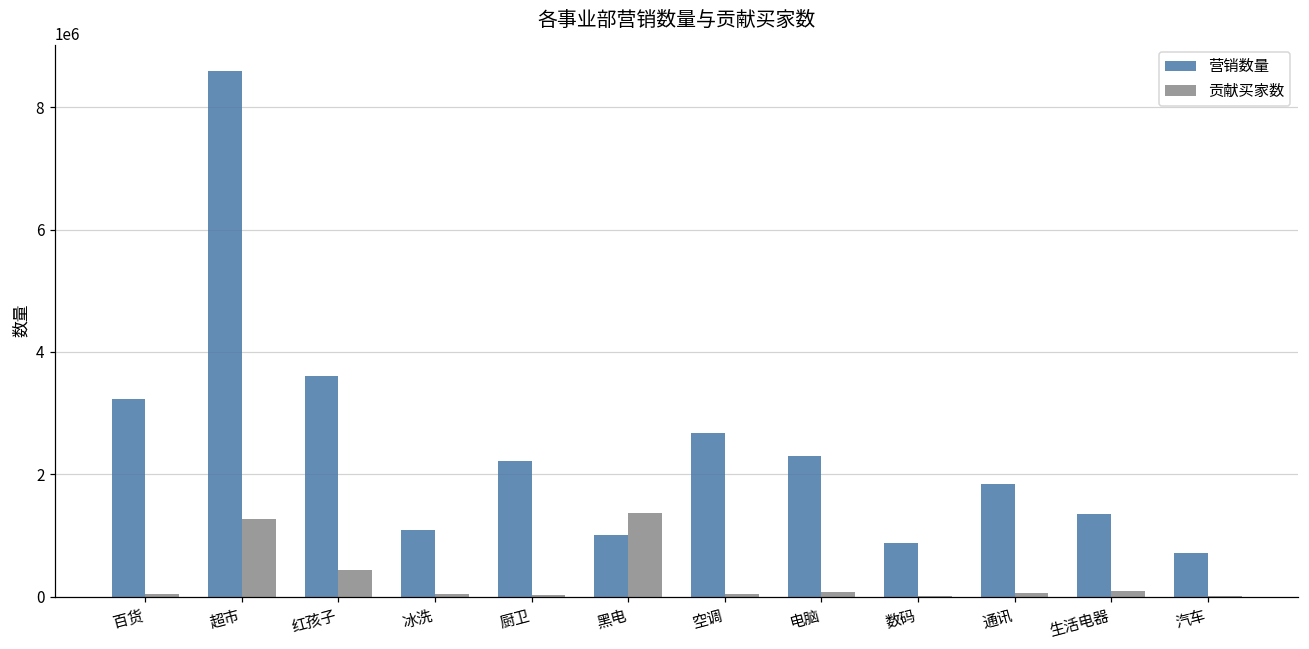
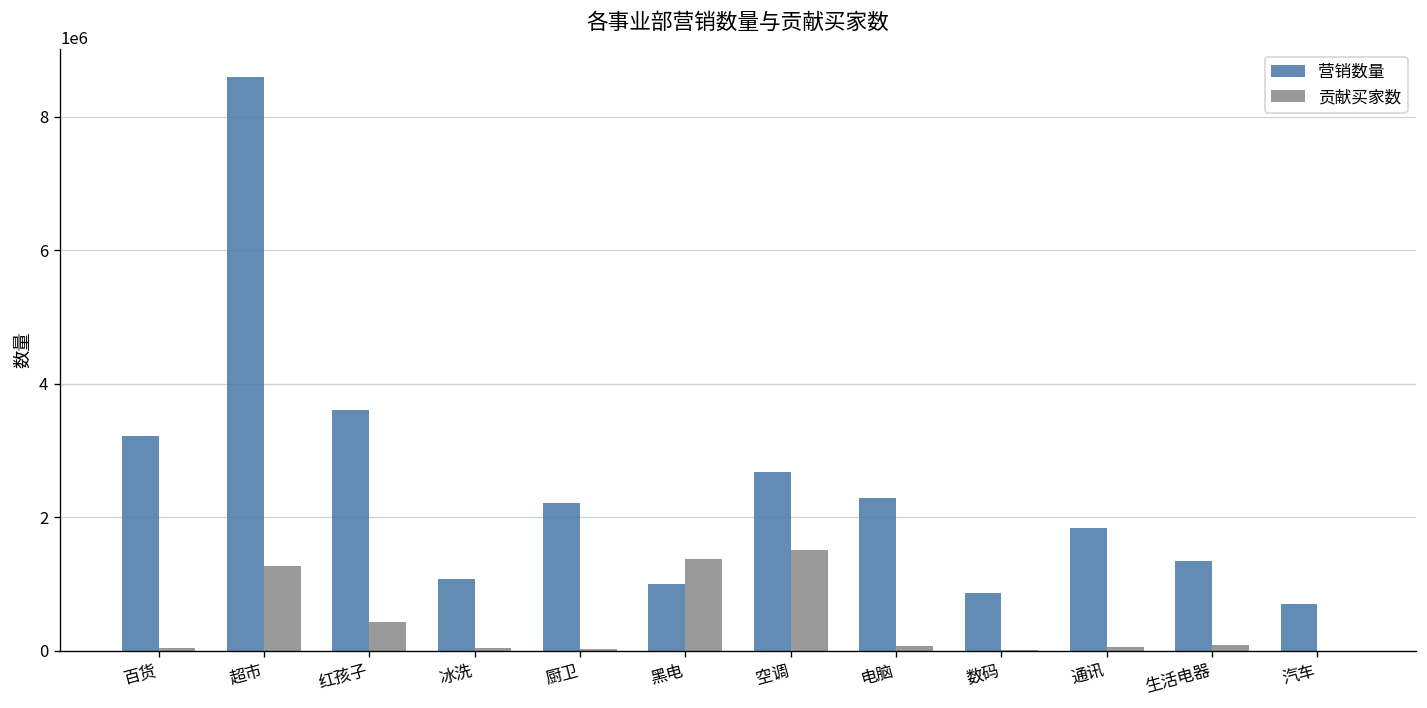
贡献买家数, 空调: 0 -> 1500000
